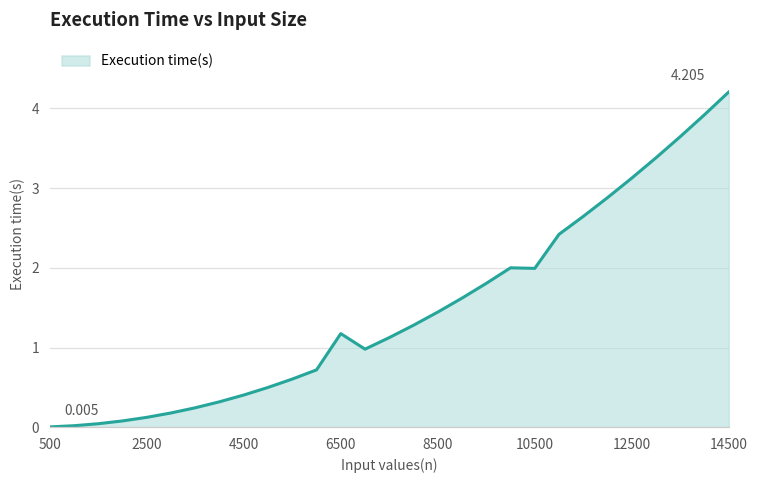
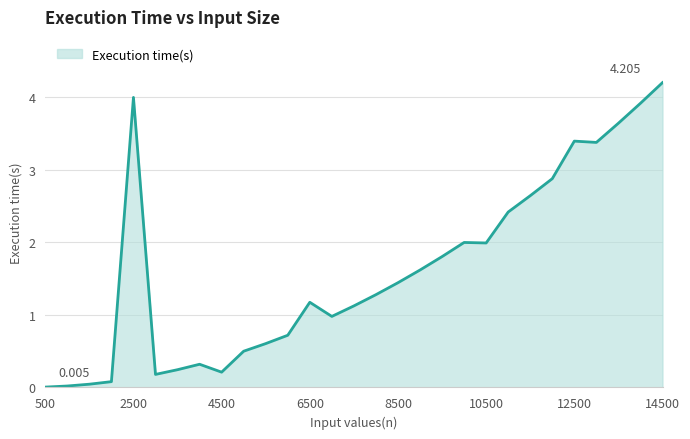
2500: 0.1 -> 4.0
4500: 0.4 -> 0.2
12500: 3.1 -> 3.4
